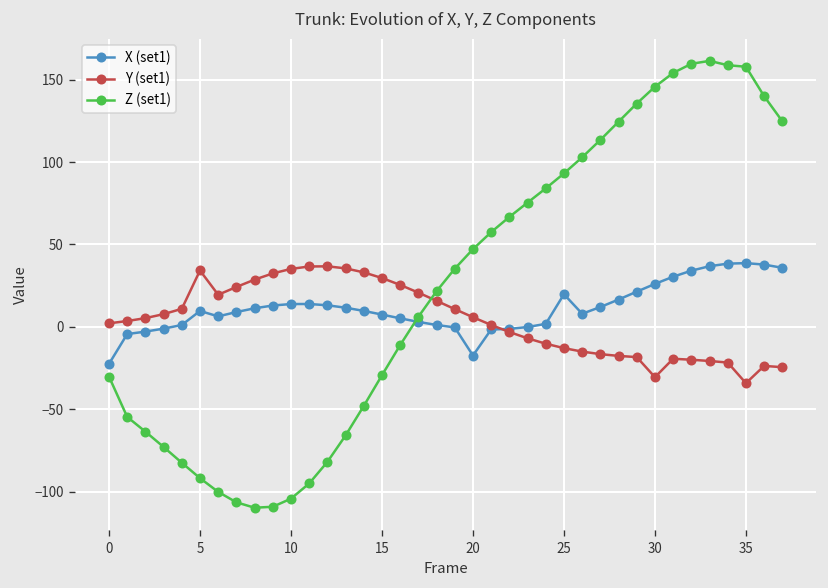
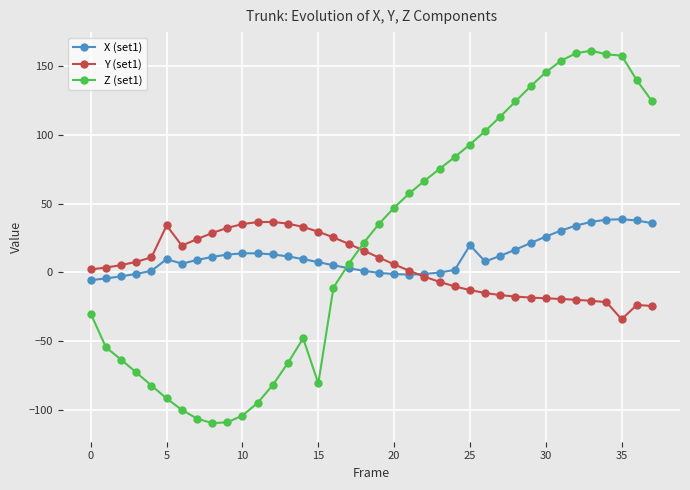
X (set1), 0: -22 -> -6
Z (set1), 15: -29 -> -81
X (set1), 20: -17 -> -1
Y (set1), 30: -30 -> -19
